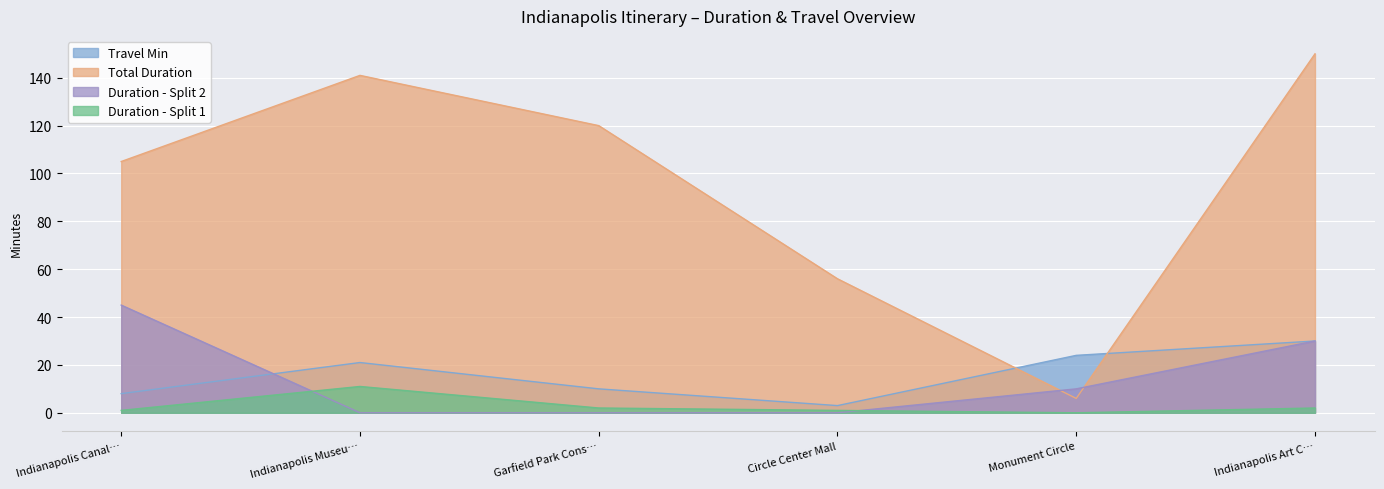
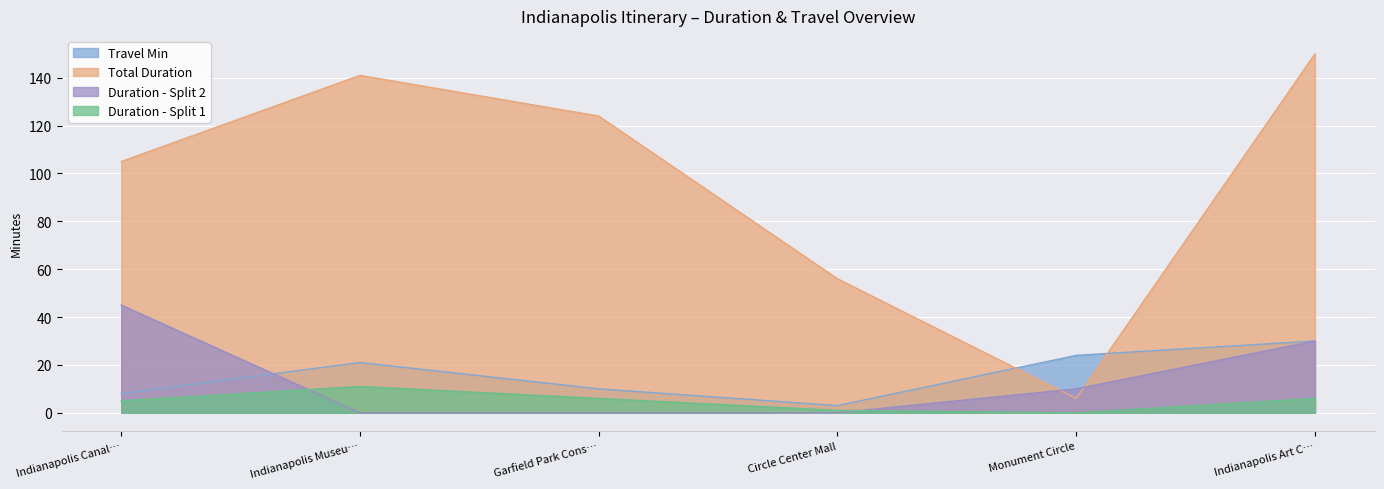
Duration - Split 1, Indianapolis Canal…: 1 -> 5
Total Duration, Garfield Park Cons…: 120 -> 124
Duration - Split 1, Garfield Park Cons…: 2 -> 6
Duration - Split 1, Indianapolis Art C…: 2 -> 6
